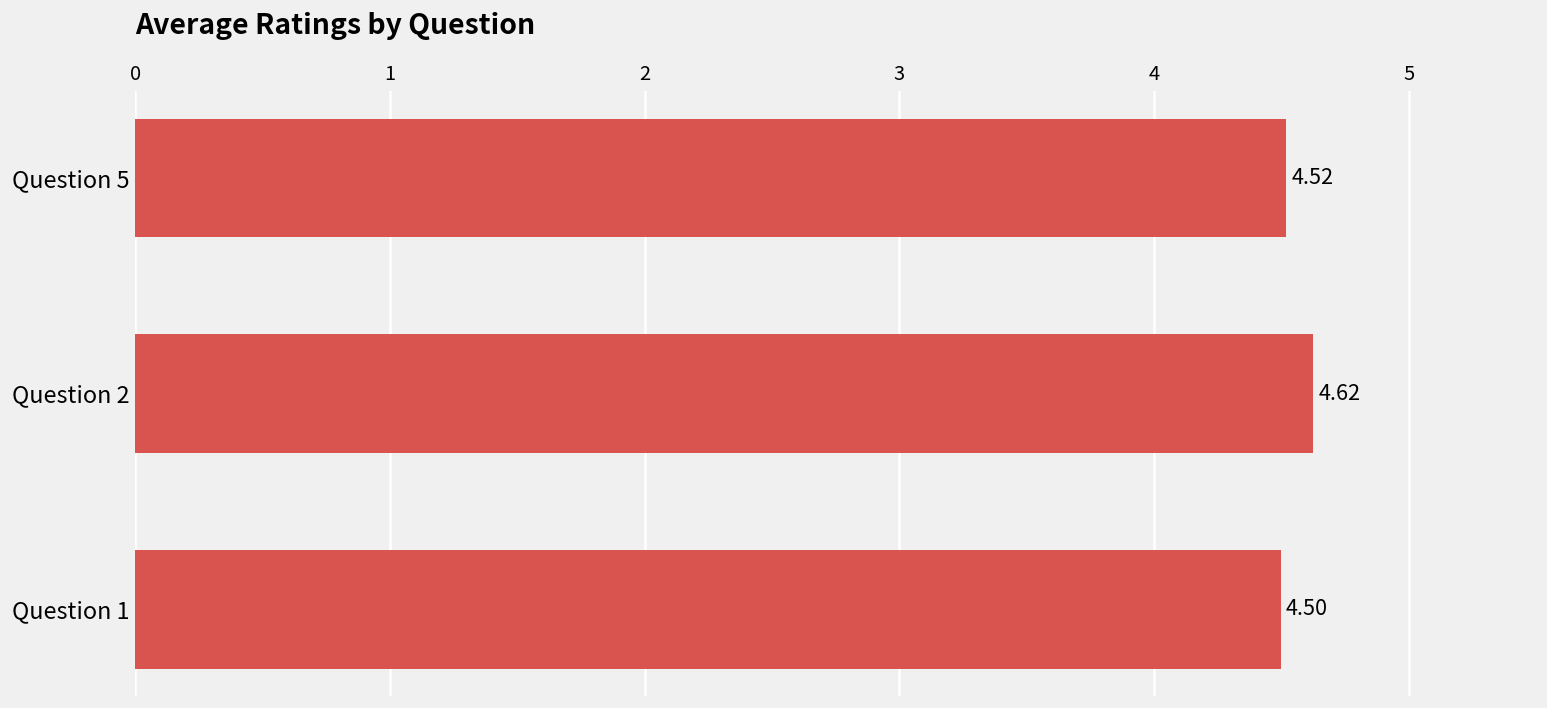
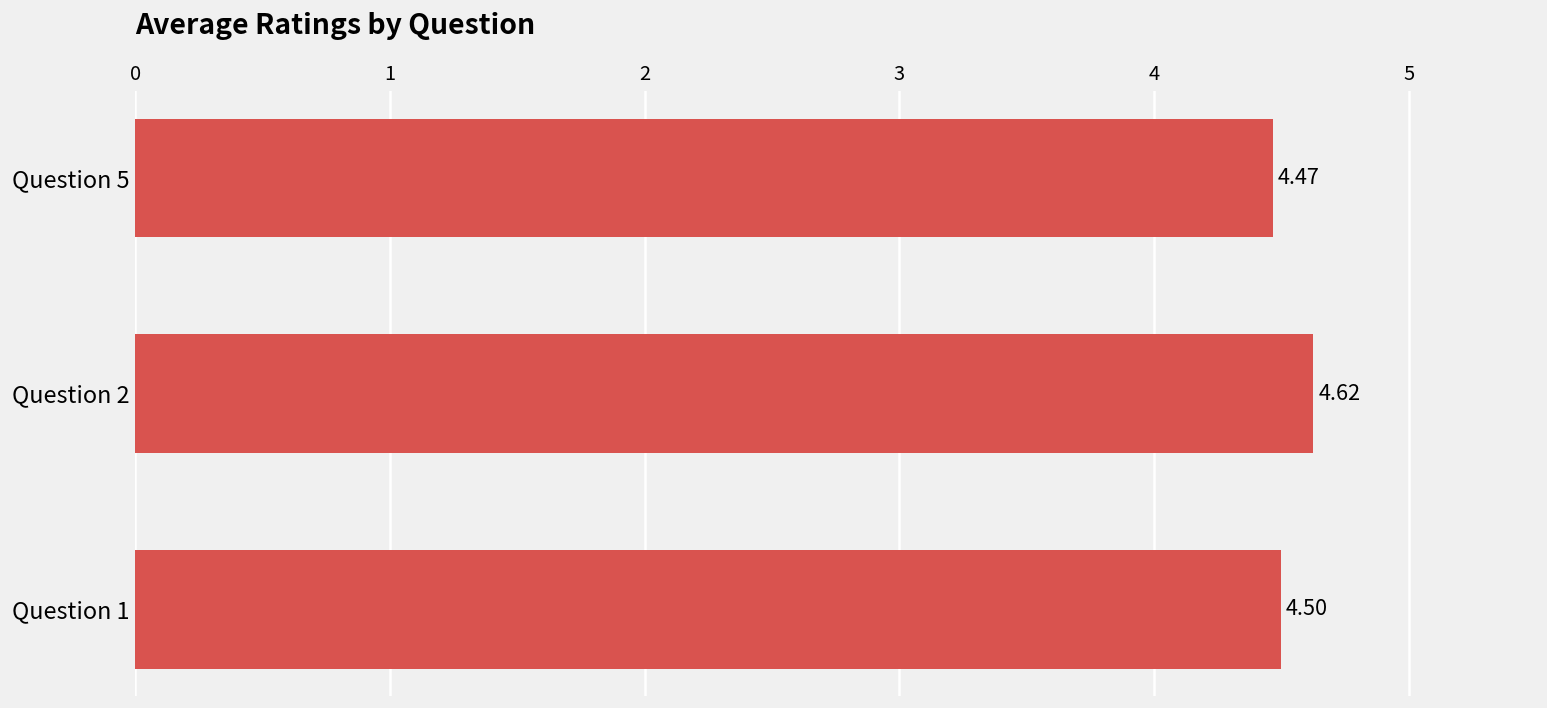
Question 5: 4.52 -> 4.47
